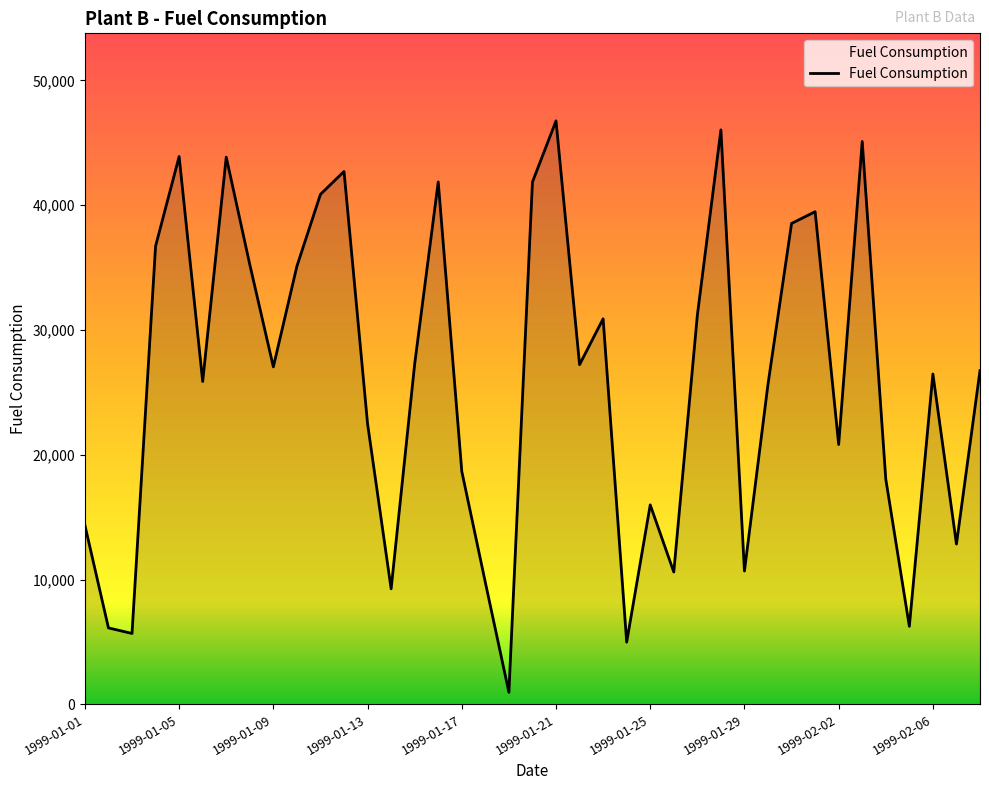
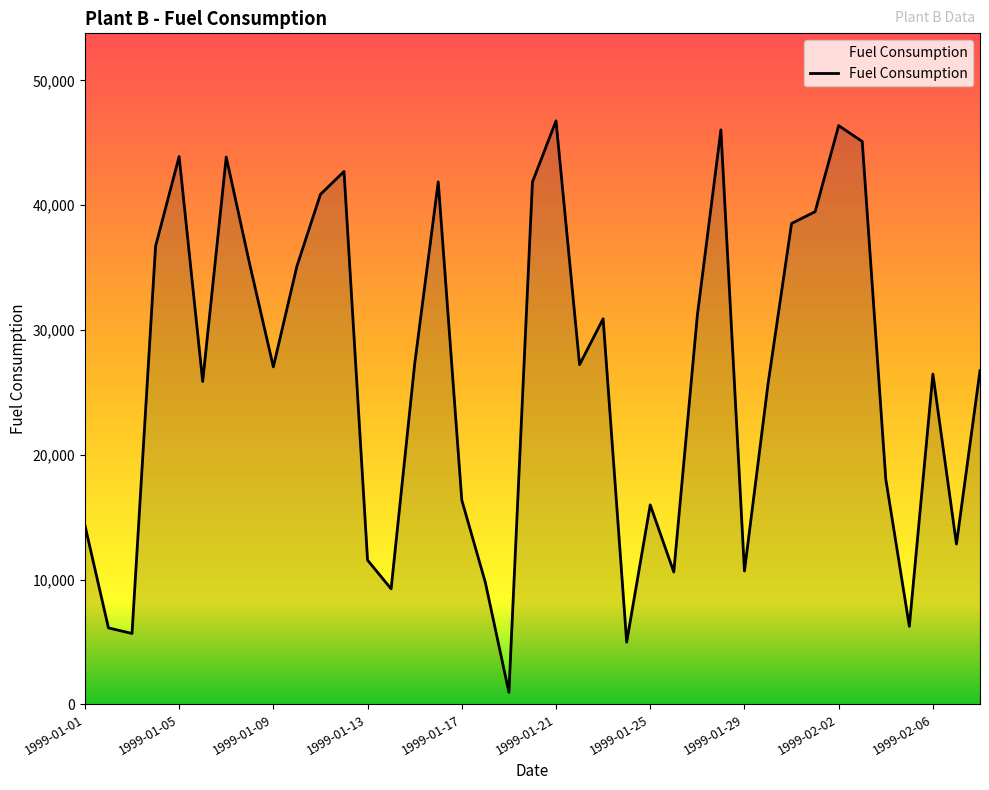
1999-01-13: 22,500 -> 11,500
1999-01-17: 18,700 -> 16,400
1999-02-02: 20,800 -> 46,400
